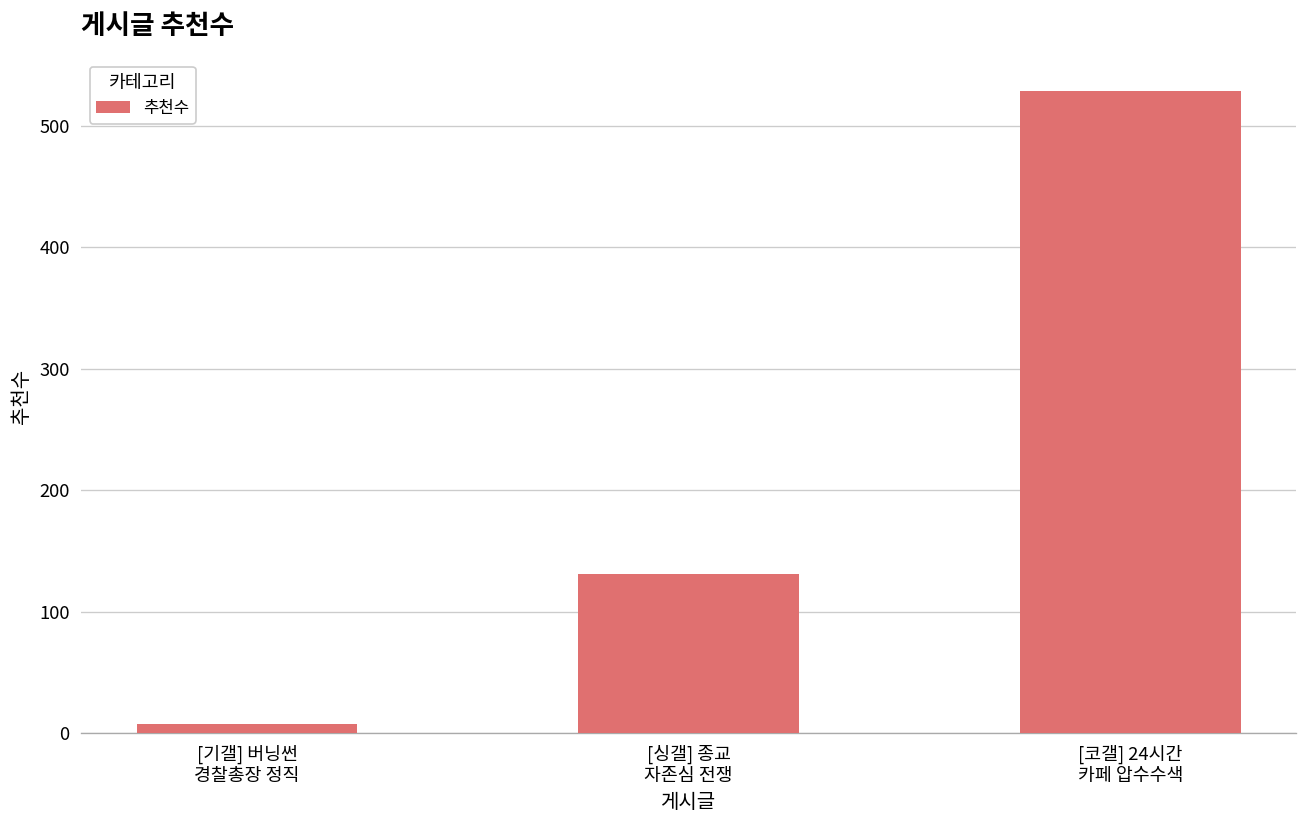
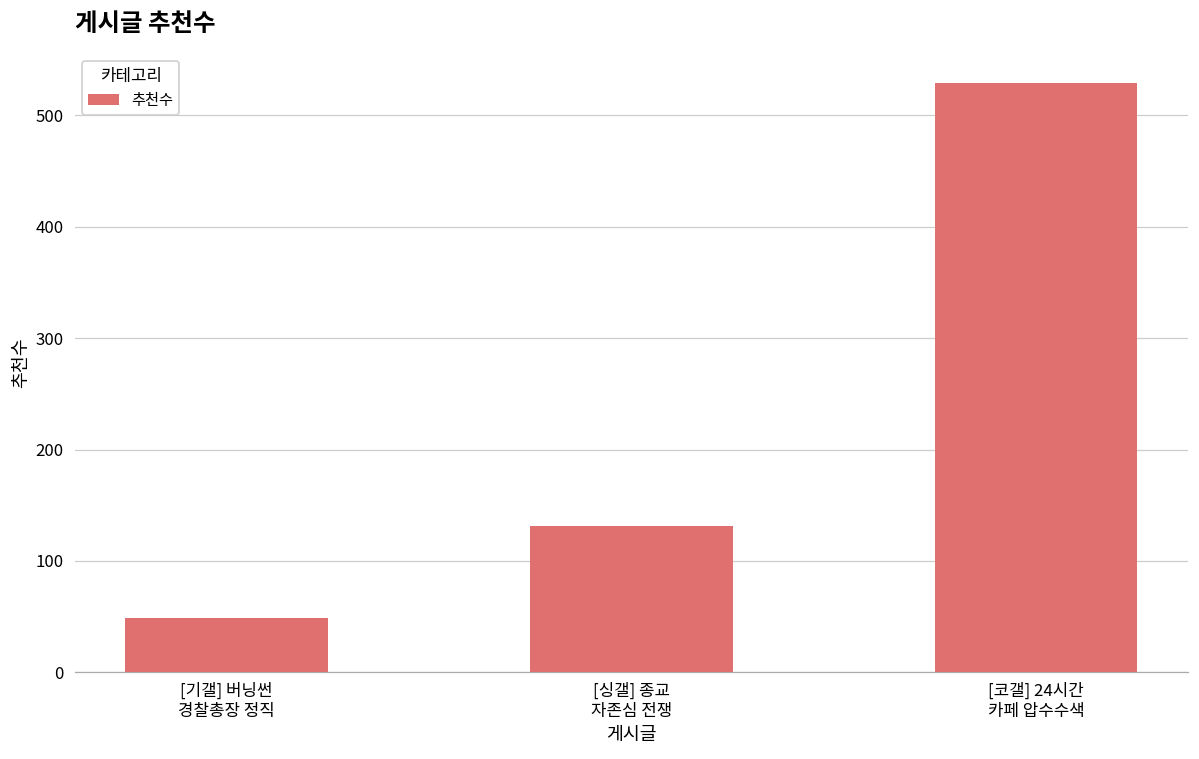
[기갤] 버닝썬 경찰총장 정직: 8 -> 49
